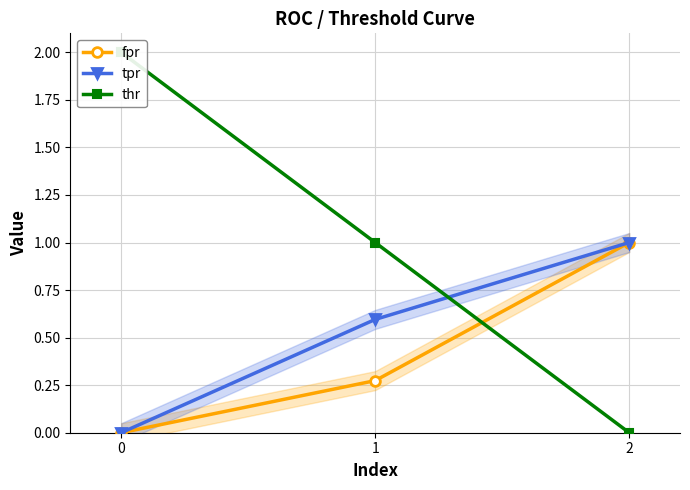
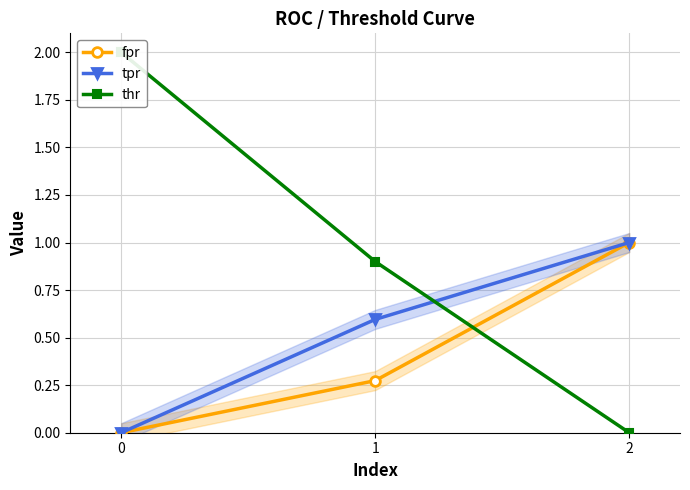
thr, 1: 1.0 -> 0.9
